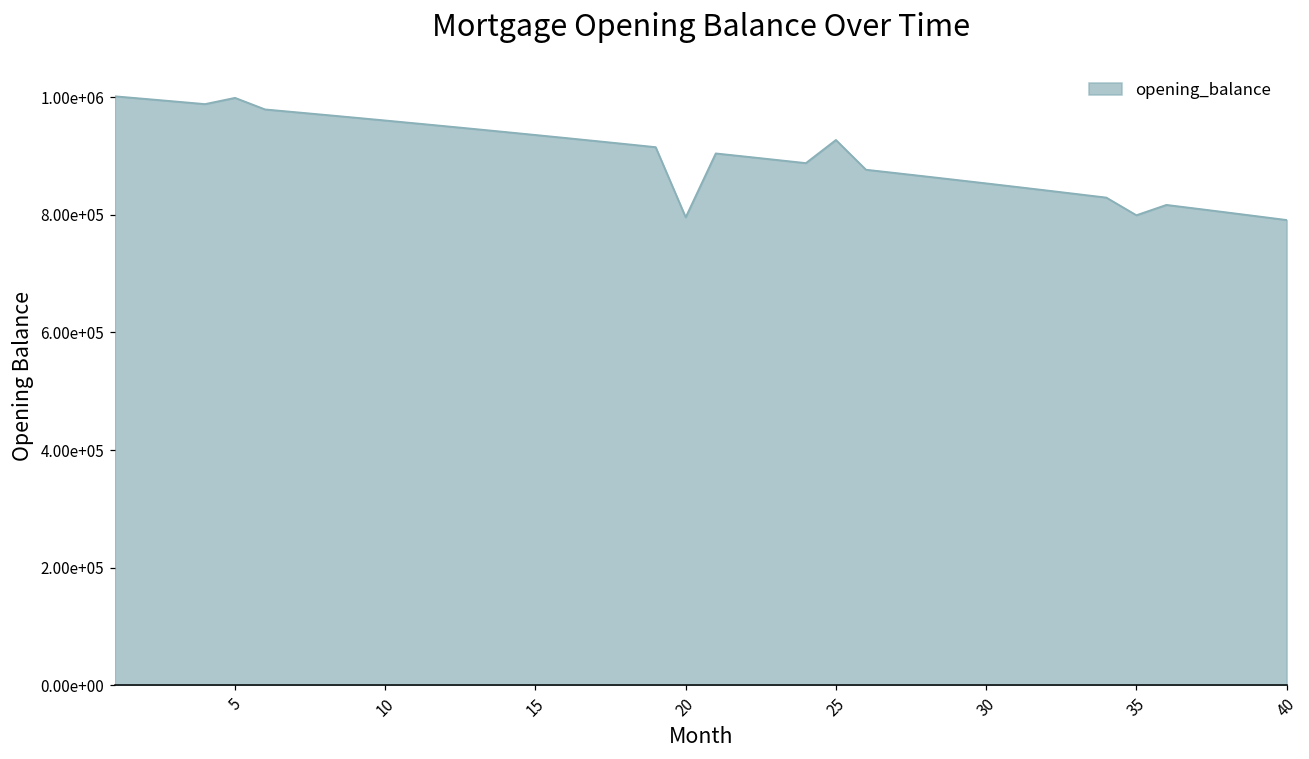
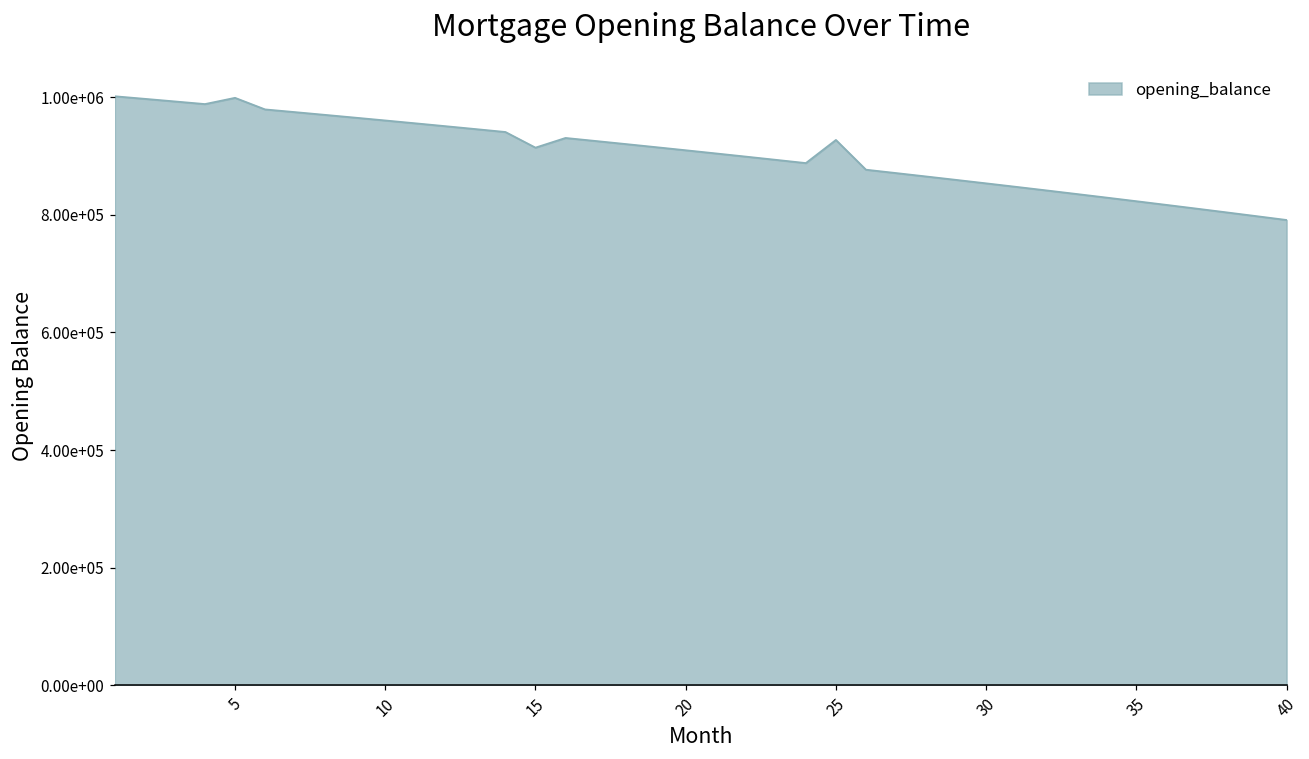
15: 940000 -> 910000
20: 800000 -> 910000
35: 800000 -> 820000
